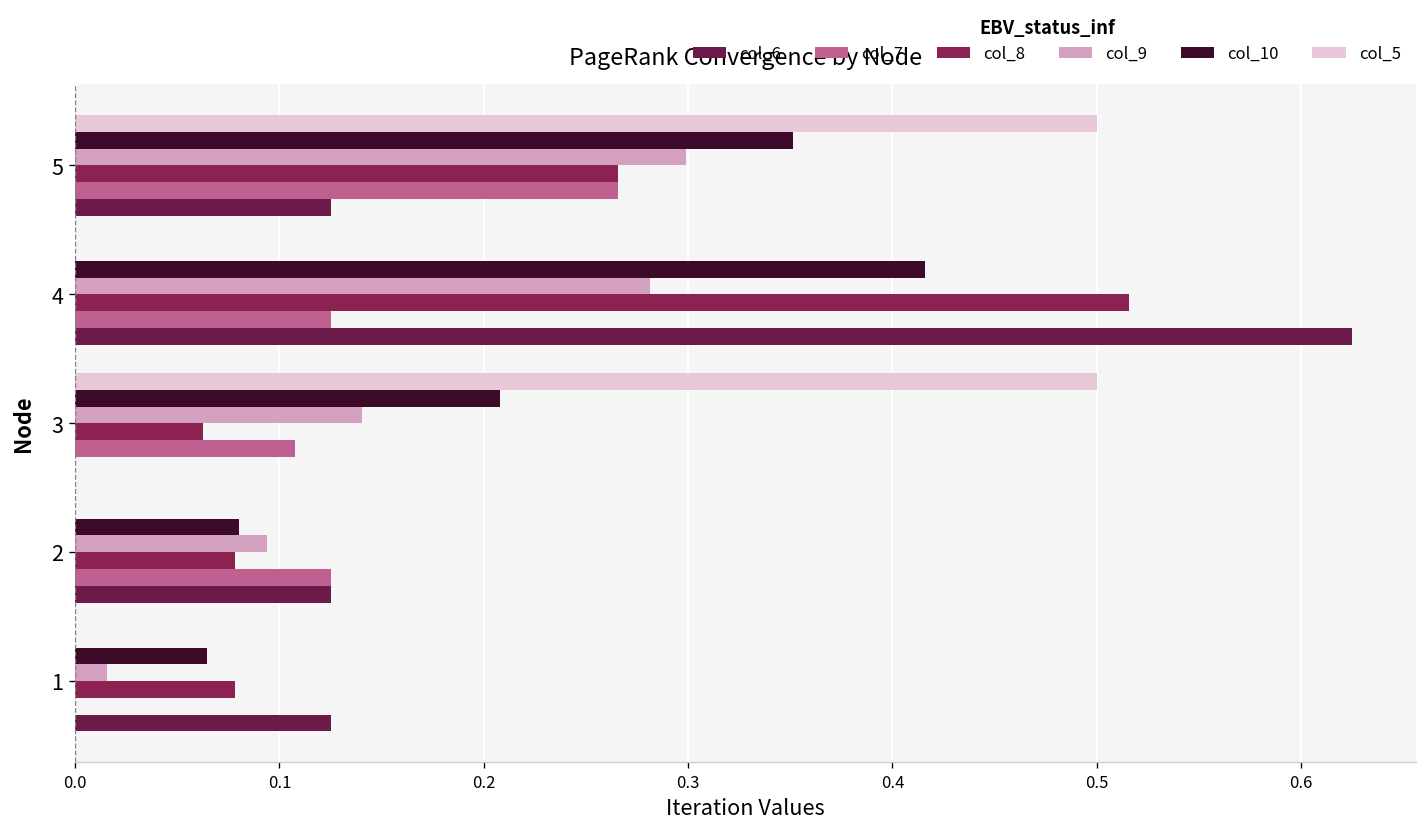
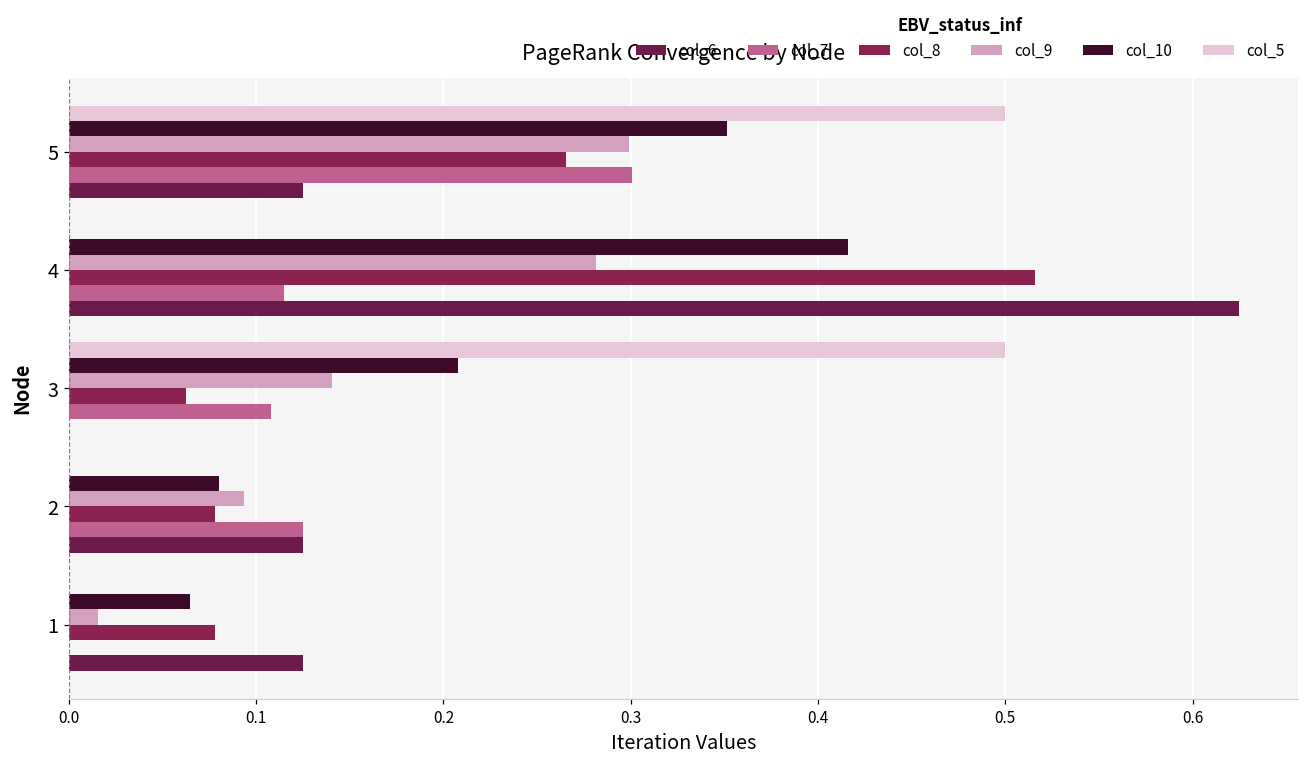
col_7, 5: 0.266 -> 0.301
col_7, 4: 0.125 -> 0.115
